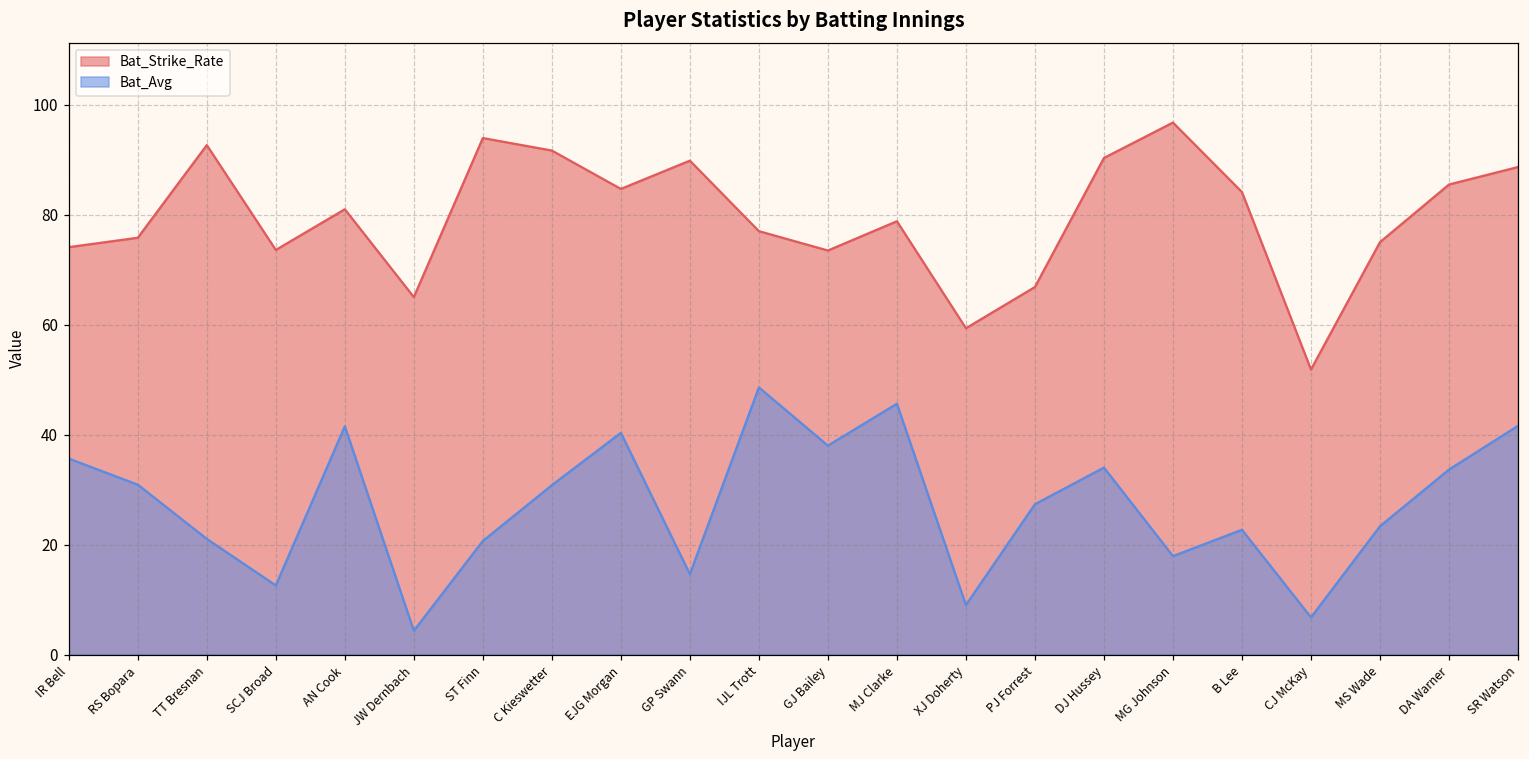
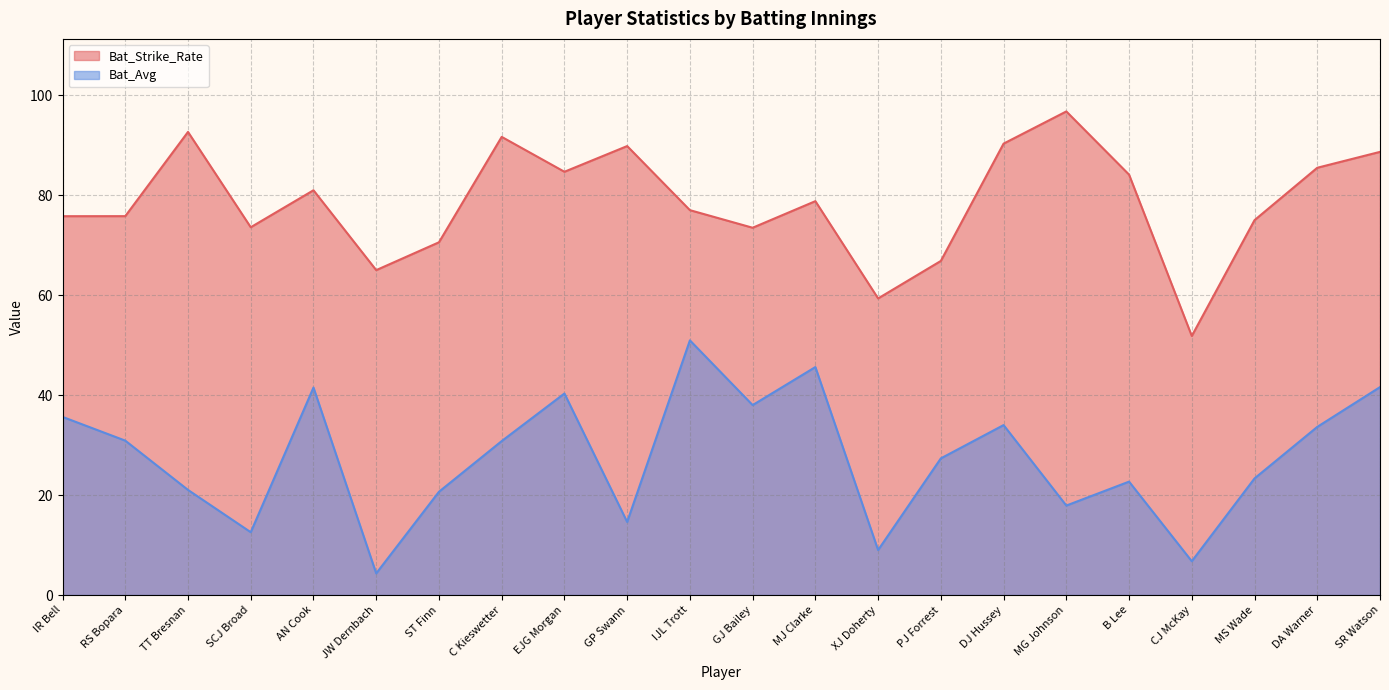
Bat_Strike_Rate, IR Bell: 74 -> 76
Bat_Strike_Rate, ST Finn: 94 -> 71
Bat_Avg, IJL Trott: 49 -> 51
